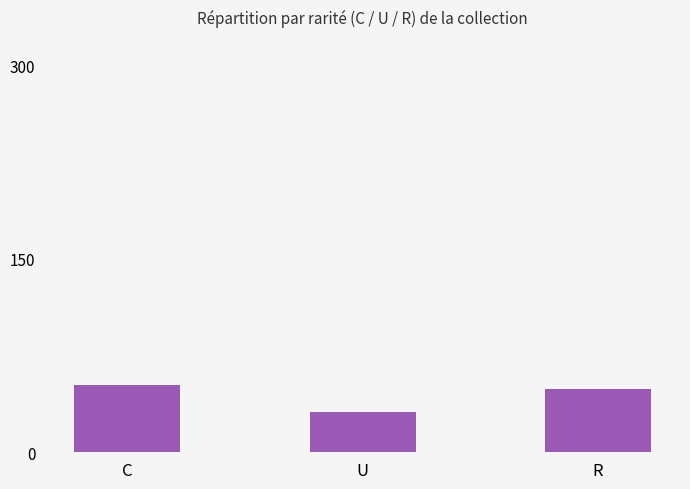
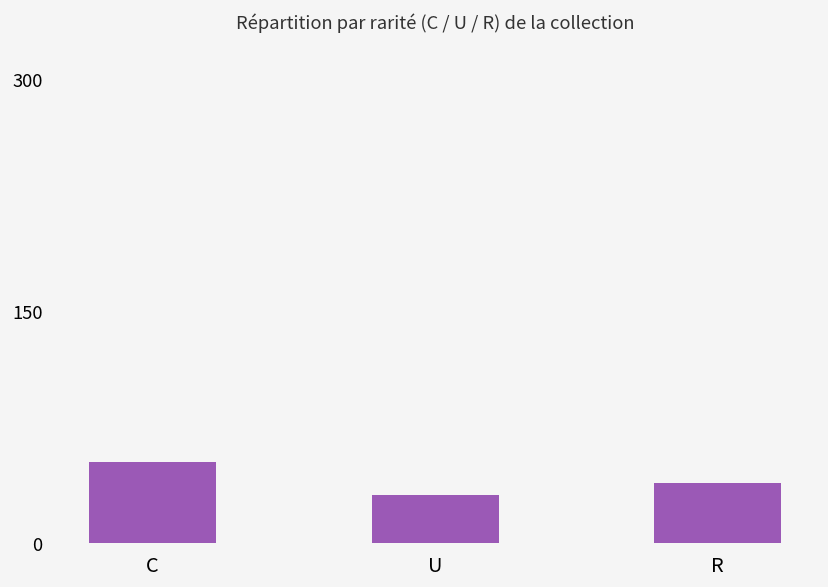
R: 49 -> 39
